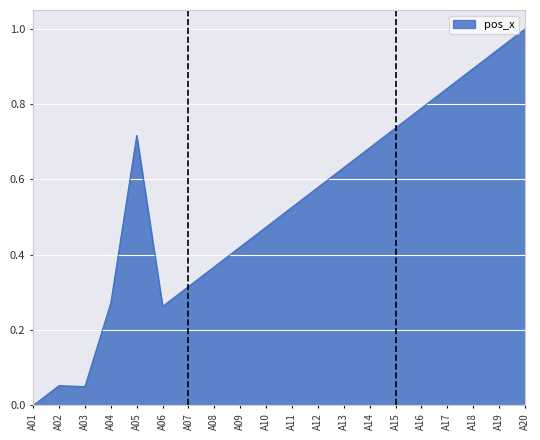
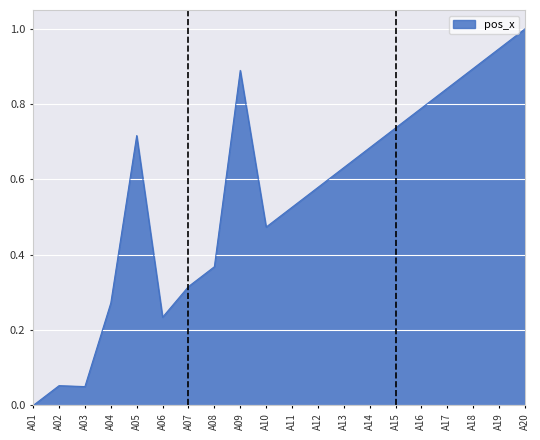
A06: 0.26 -> 0.23
A09: 0.42 -> 0.89
